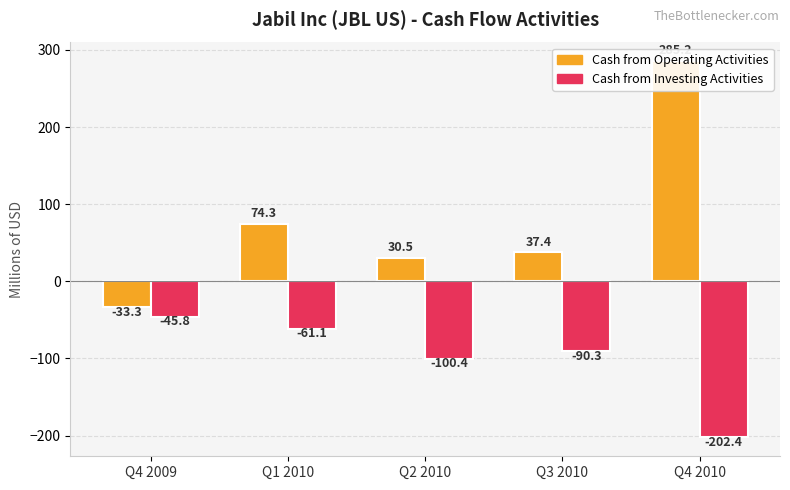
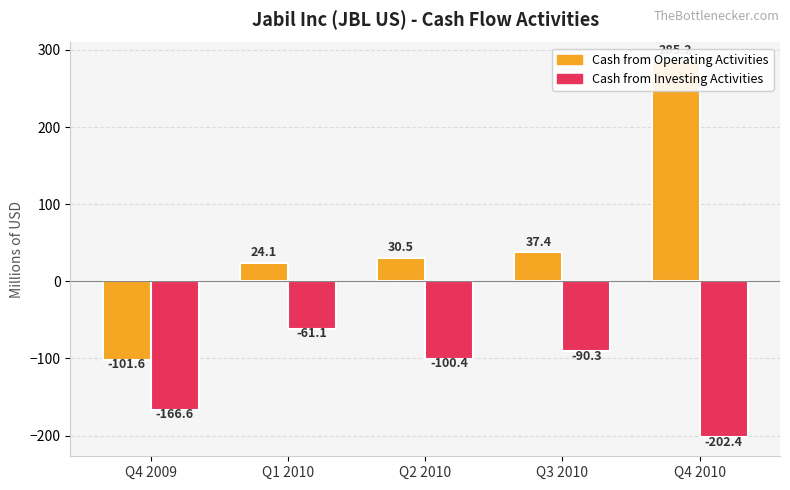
Cash from Operating Activities, Q4 2009: -33.3 -> -101.6
Cash from Investing Activities, Q4 2009: -45.8 -> -166.6
Cash from Operating Activities, Q1 2010: 74.3 -> 24.1
